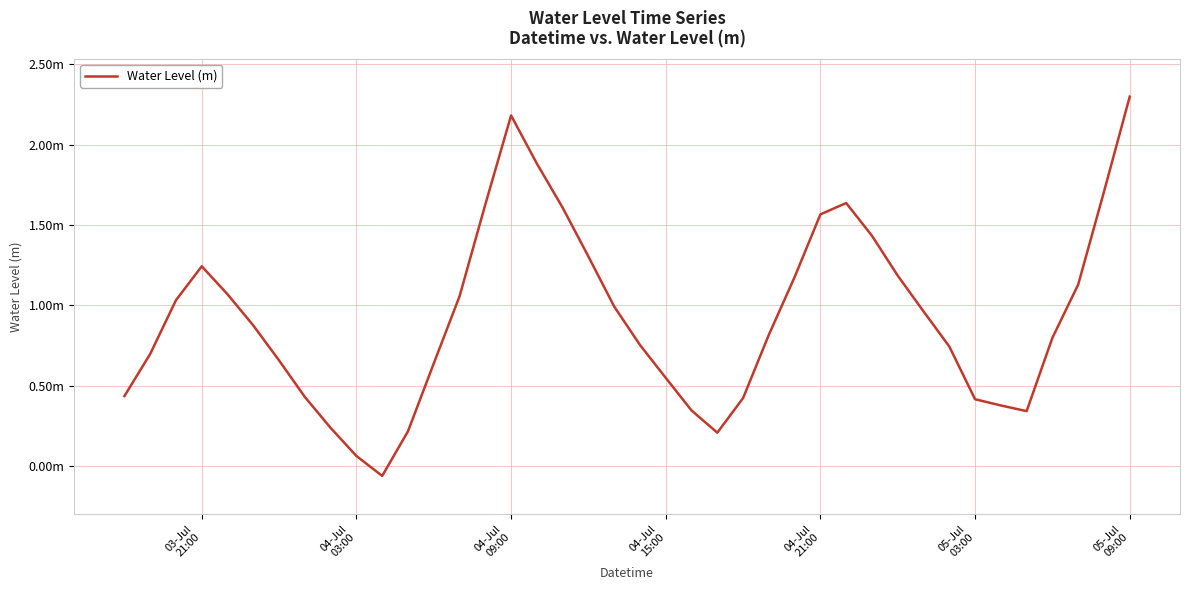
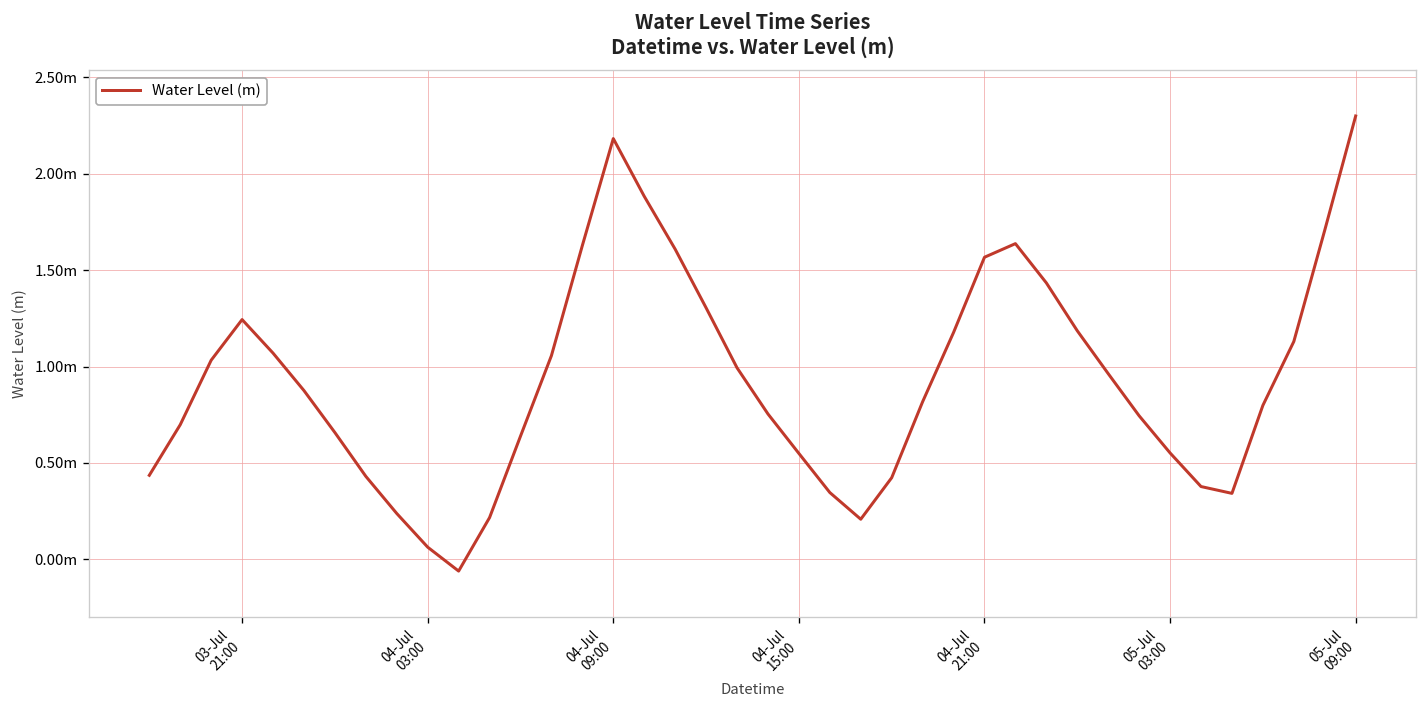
05-Jul 03:00: 0.42m -> 0.55m
